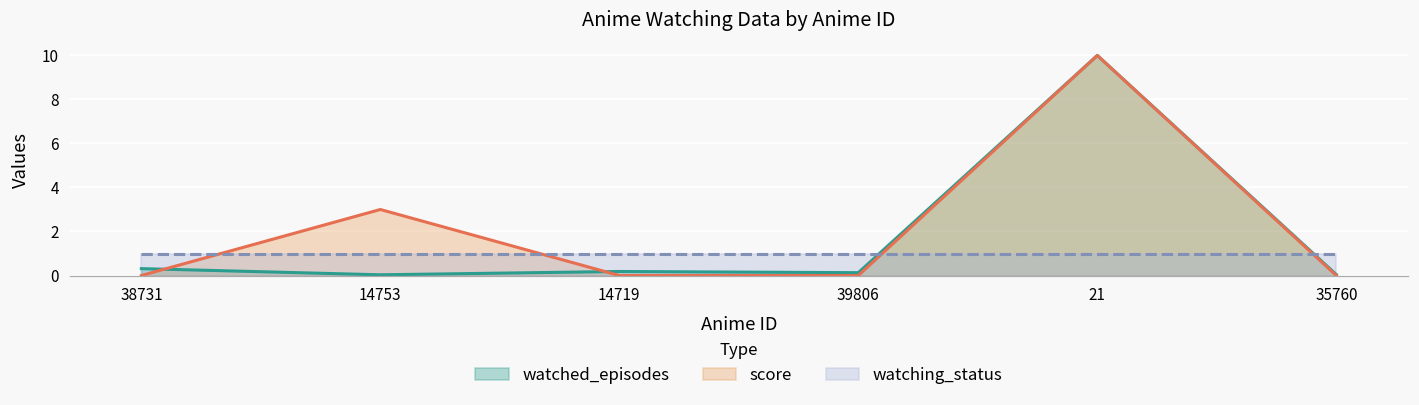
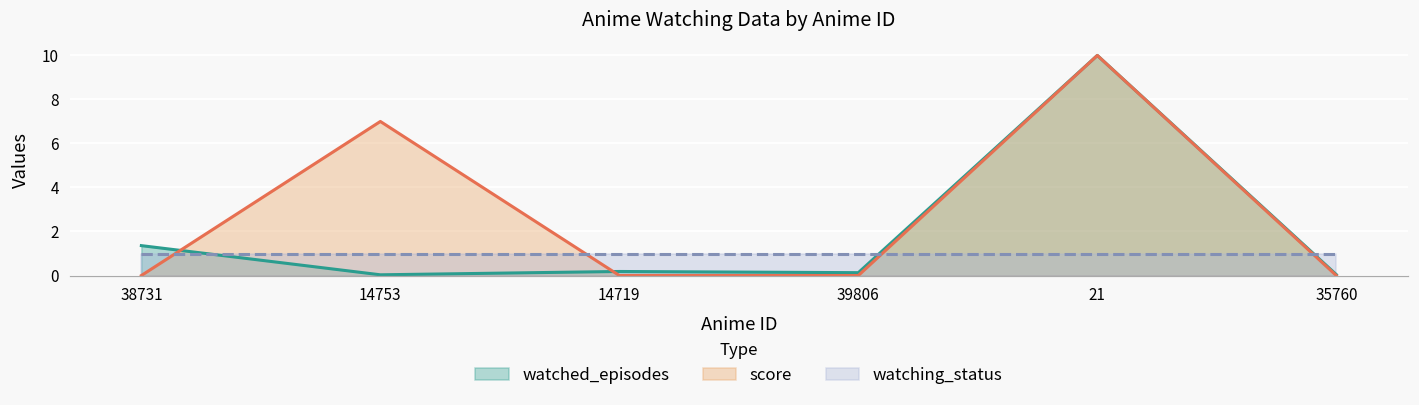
watched_episodes, 38731: 0.3 -> 1.4
score, 14753: 3 -> 7
